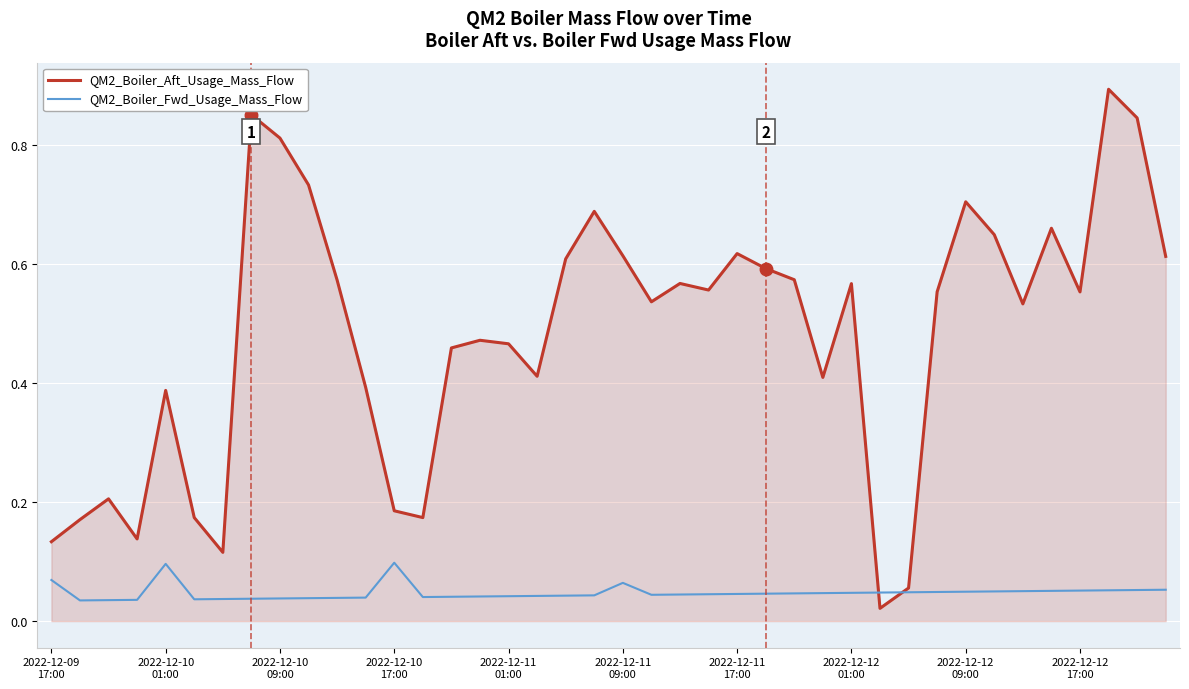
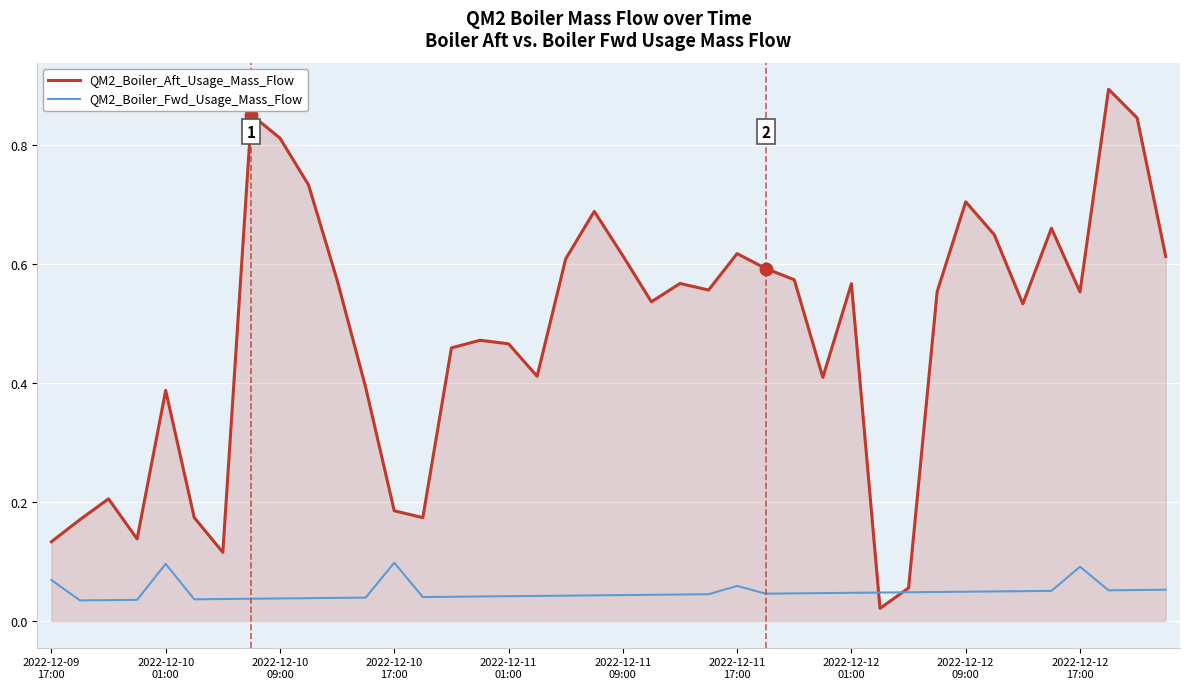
QM2_Boiler_Fwd_Usage_Mass_Flow, 2022-12-11 09:00: 0.06 -> 0.04
QM2_Boiler_Fwd_Usage_Mass_Flow, 2022-12-11 17:00: 0.05 -> 0.06
QM2_Boiler_Fwd_Usage_Mass_Flow, 2022-12-12 17:00: 0.05 -> 0.09
